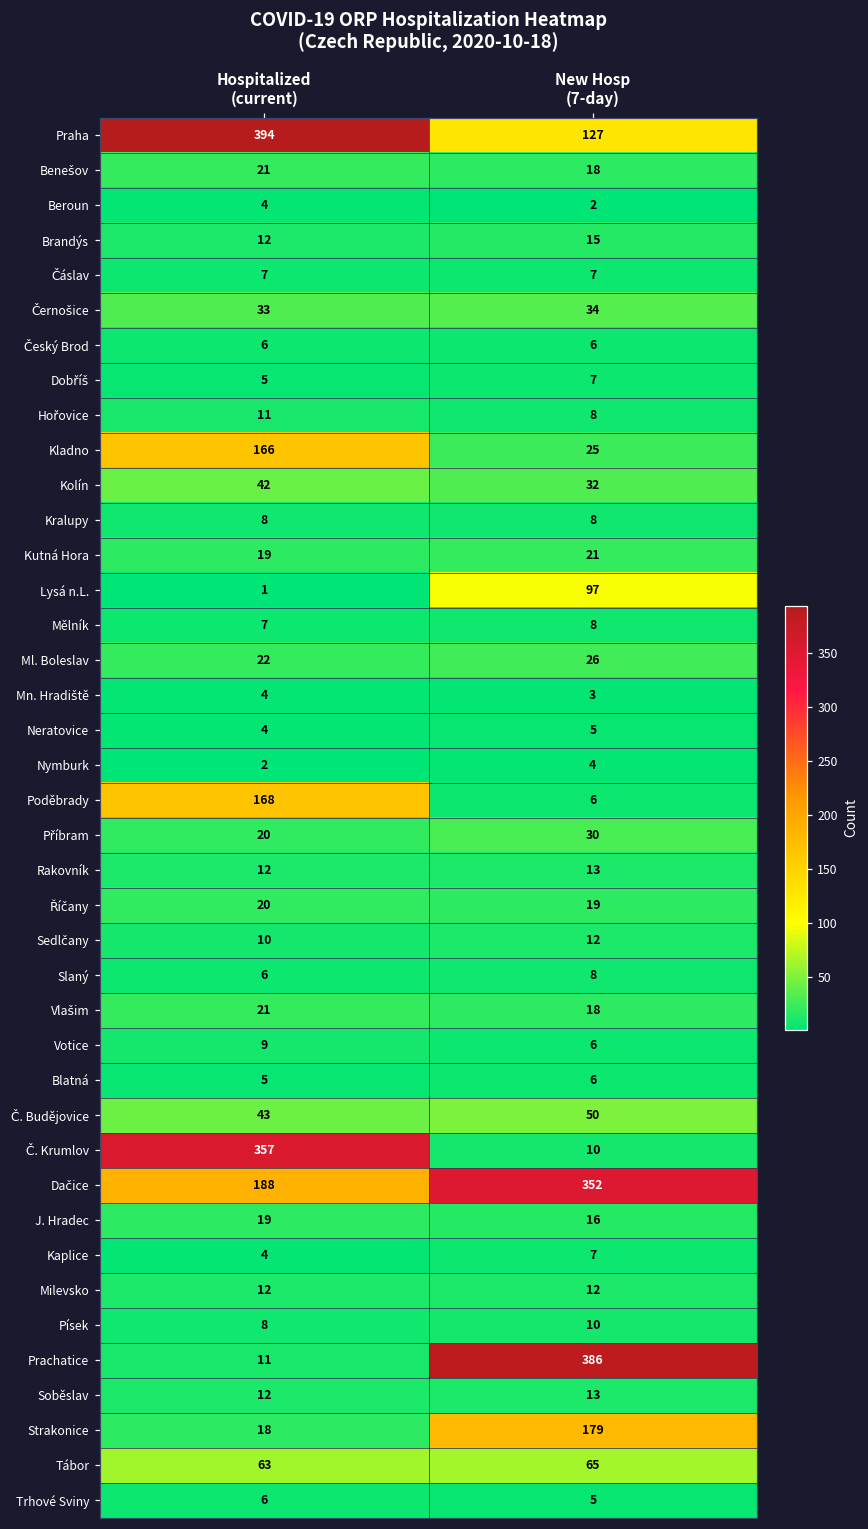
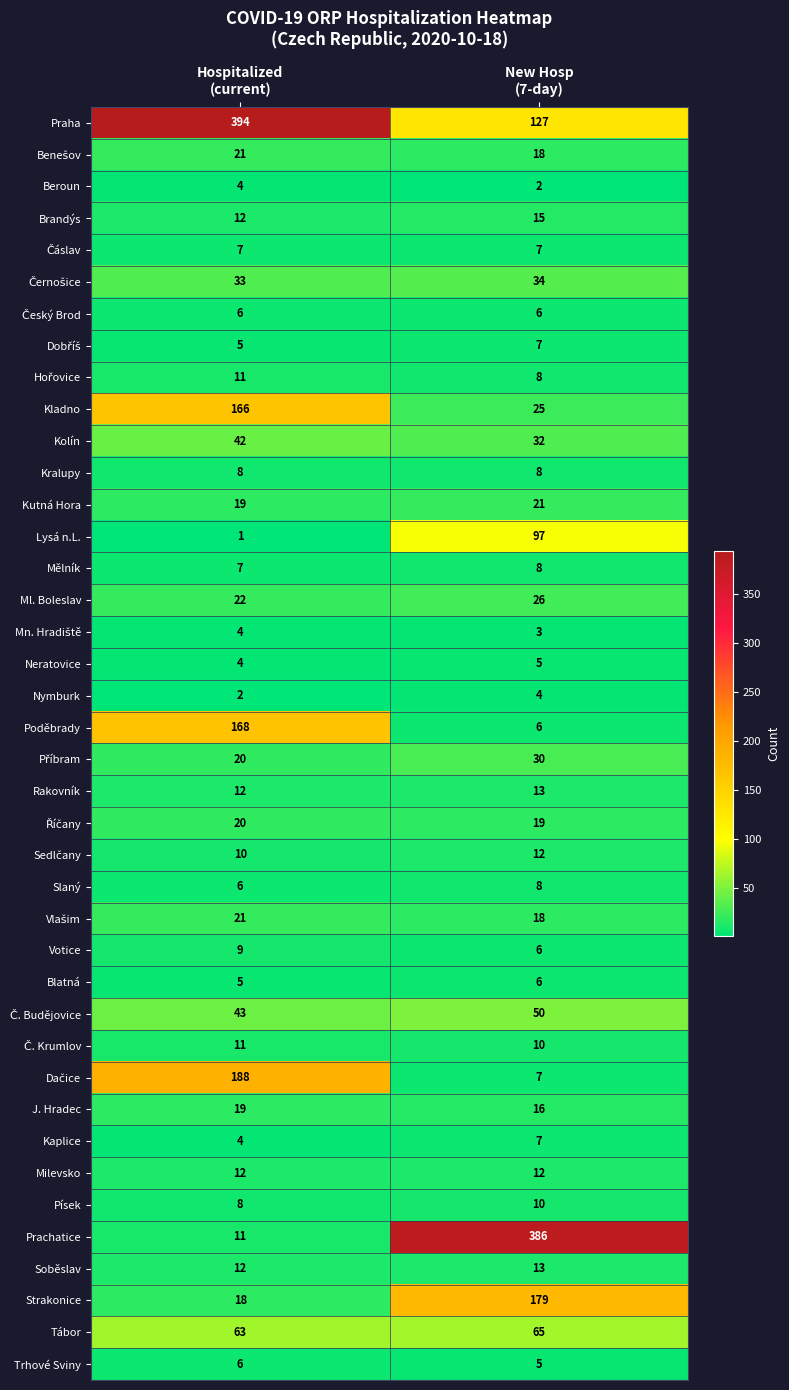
Č. Krumlov, Hospitalized (current): 357 -> 11
Dačice, New Hosp (7-day): 352 -> 7
